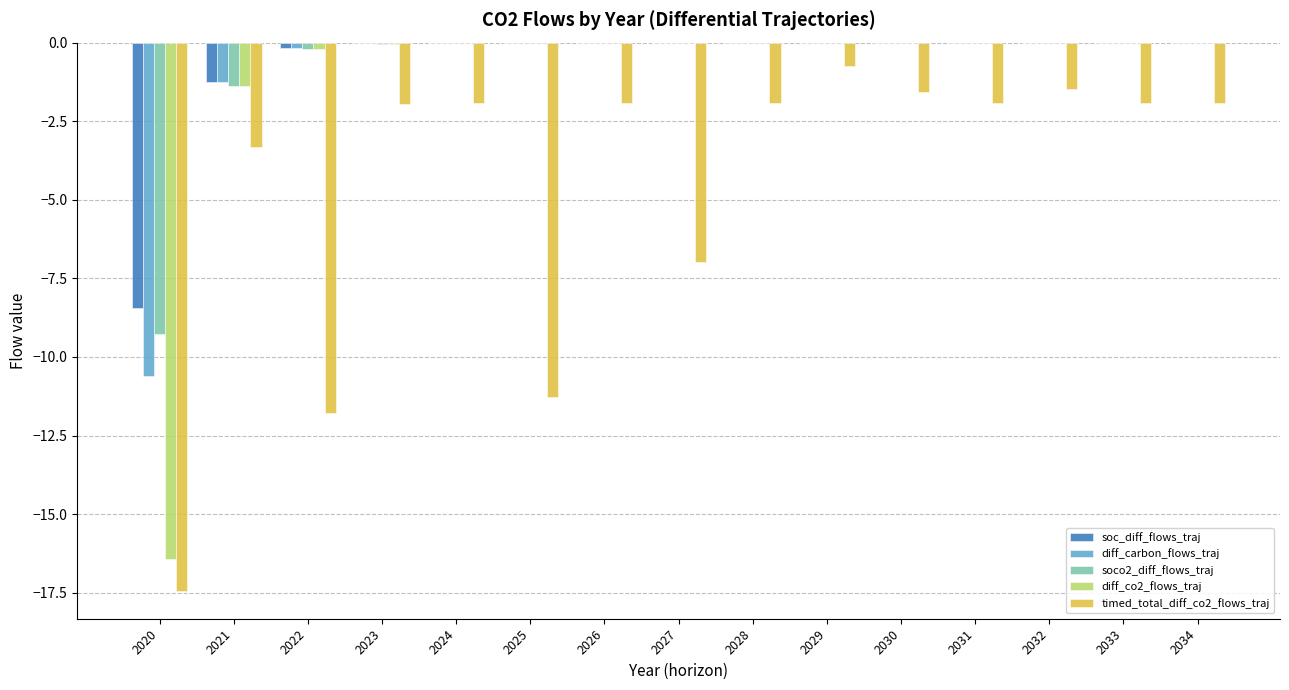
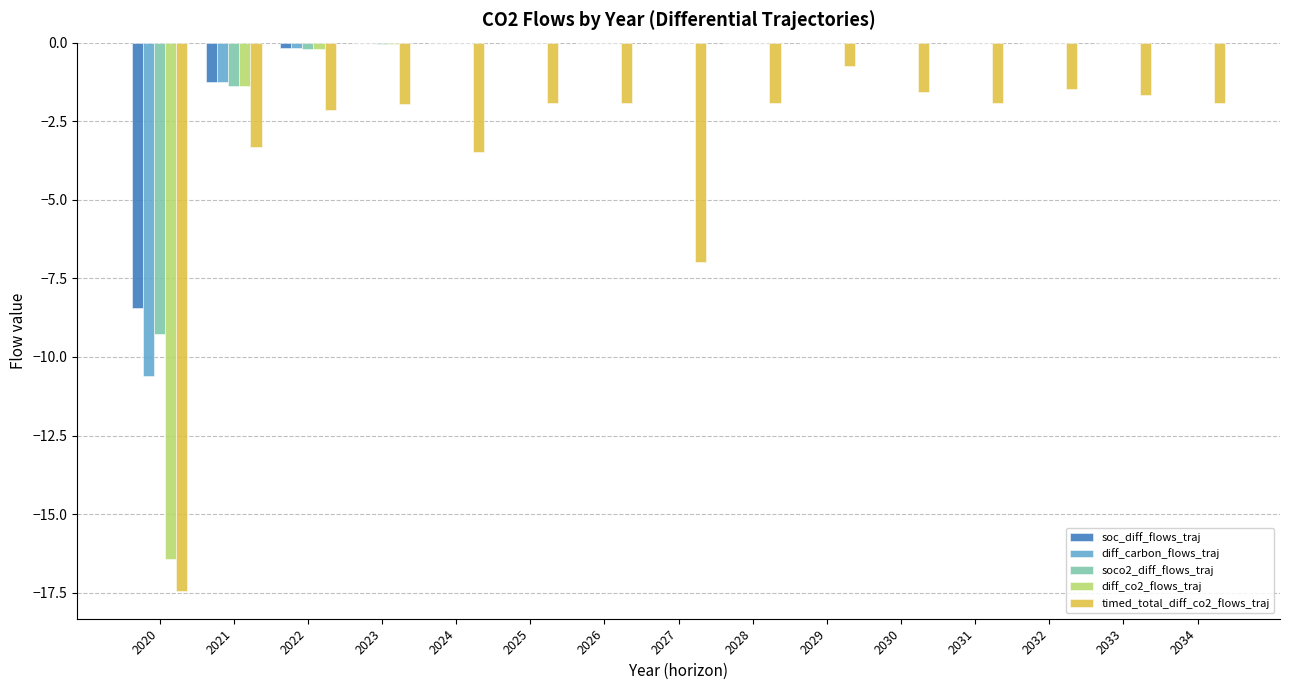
timed_total_diff_co2_flows_traj, 2022: -11.8 -> -2.1
timed_total_diff_co2_flows_traj, 2024: -1.9 -> -3.5
timed_total_diff_co2_flows_traj, 2025: -11.3 -> -1.9
timed_total_diff_co2_flows_traj, 2033: -1.9 -> -1.7
